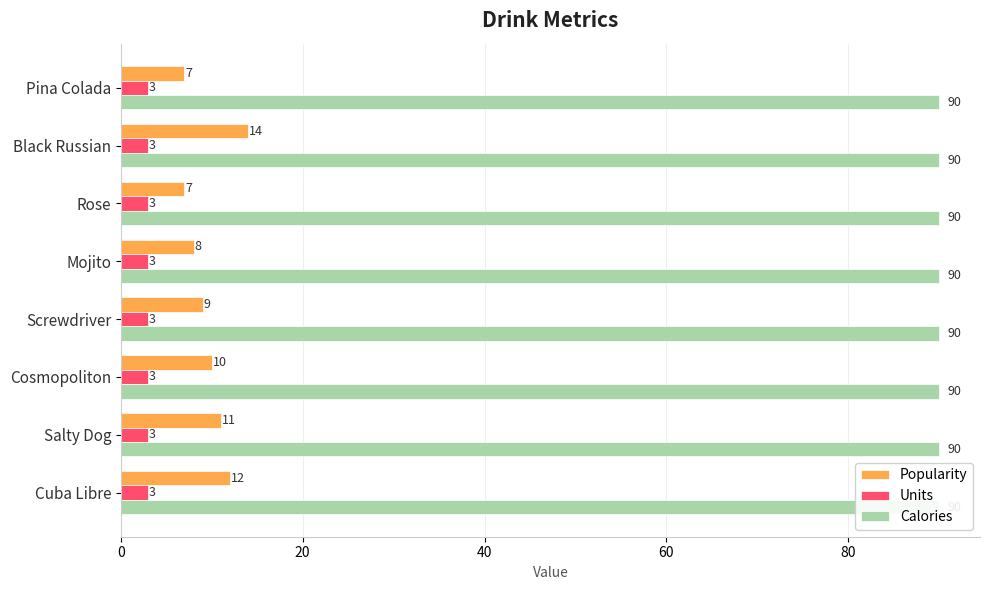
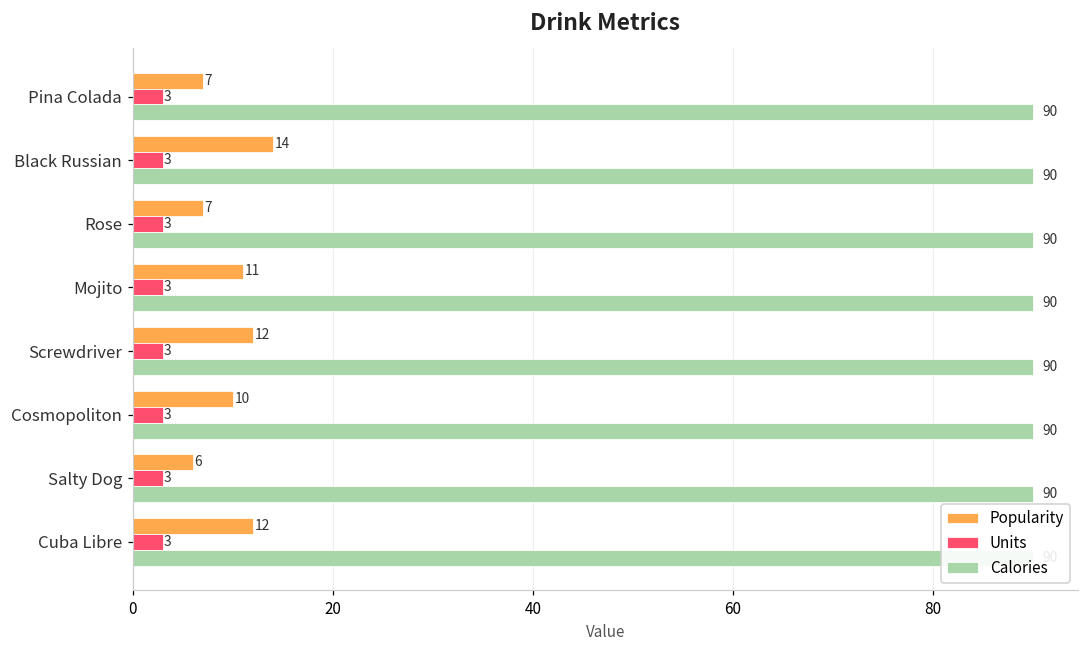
Popularity, Mojito: 8 -> 11
Popularity, Screwdriver: 9 -> 12
Popularity, Salty Dog: 11 -> 6
